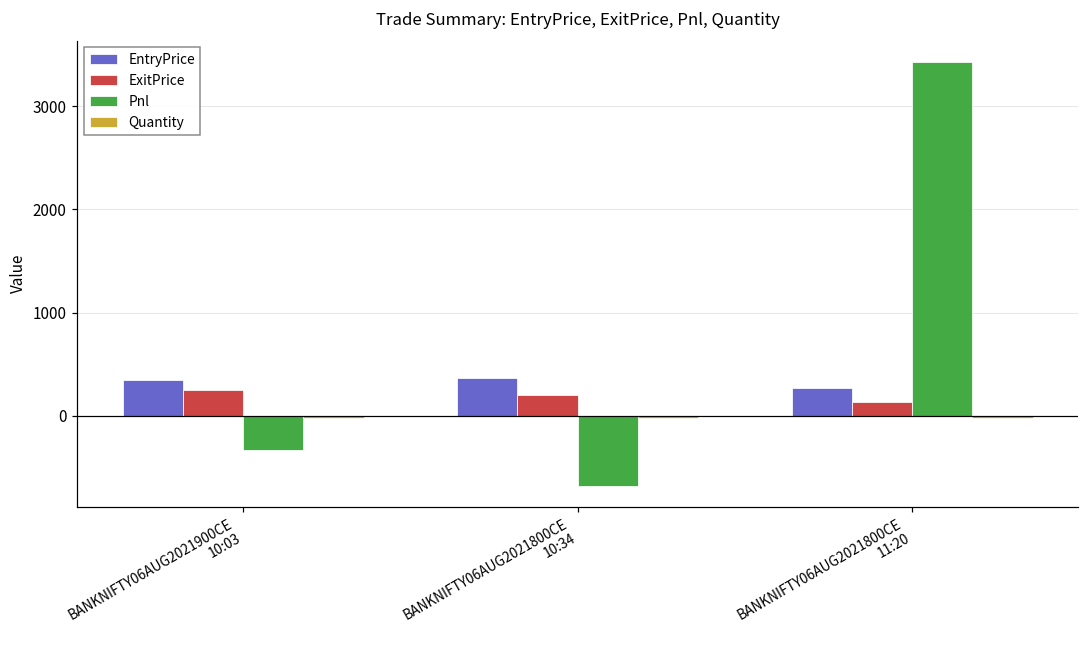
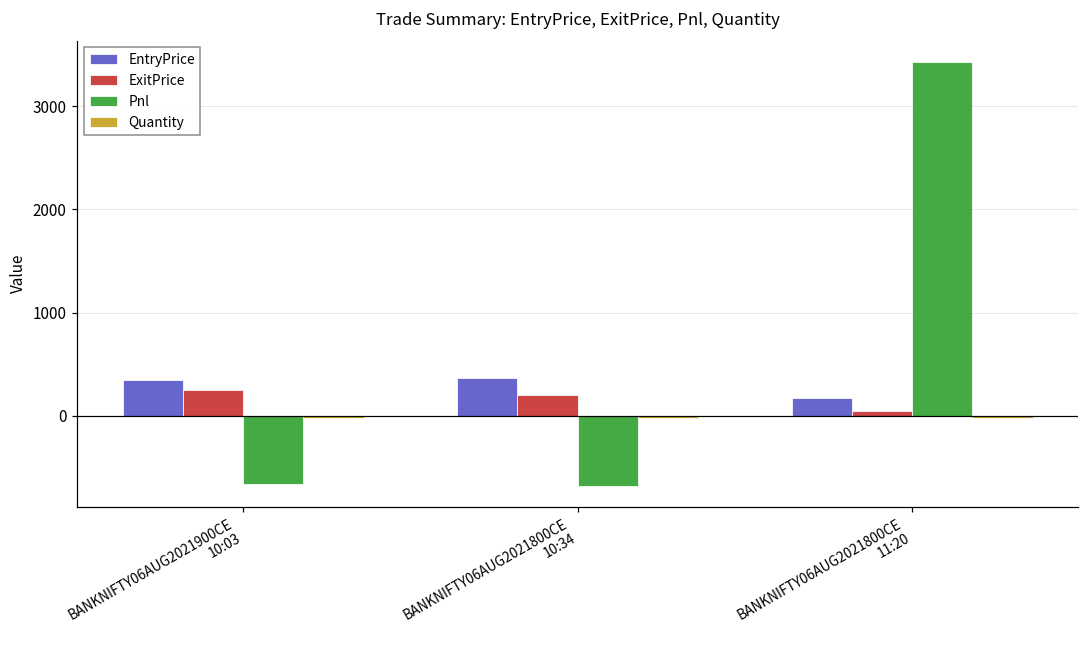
Pnl, BANKNIFTY06AUG2021900CE 10:03: -300 -> -700
EntryPrice, BANKNIFTY06AUG2021800CE 11:20: 300 -> 200
ExitPrice, BANKNIFTY06AUG2021800CE 11:20: 100 -> 0
